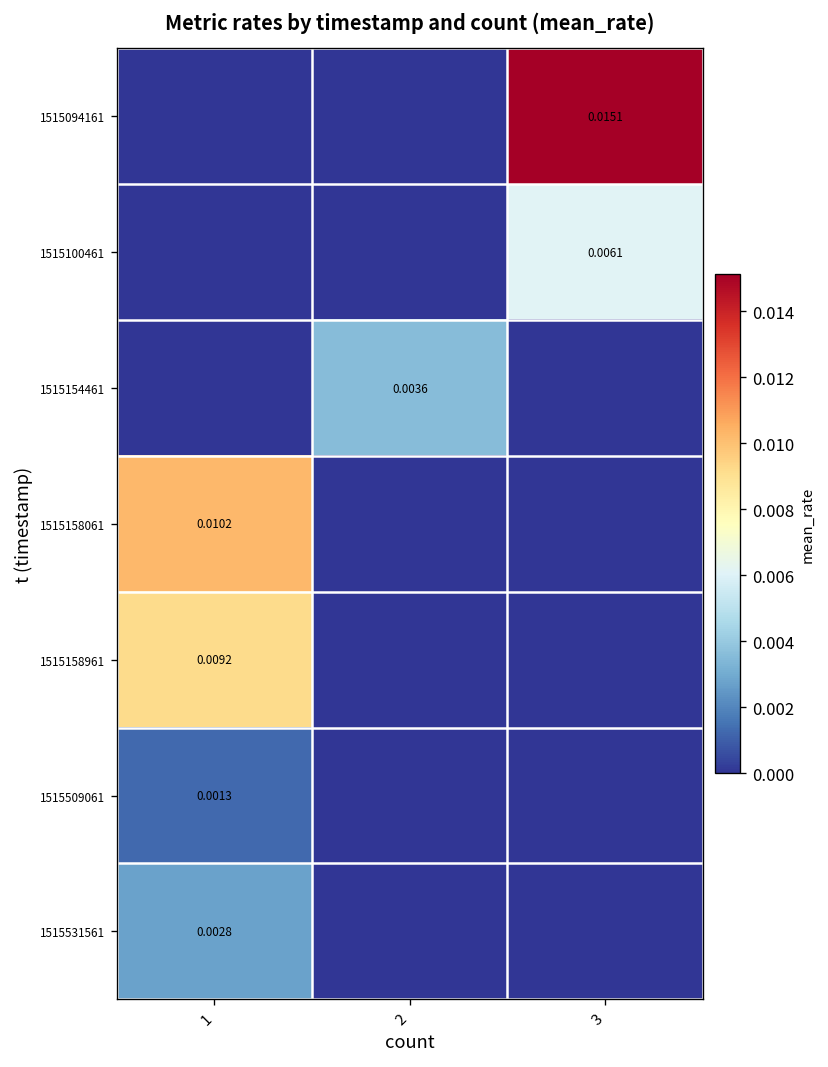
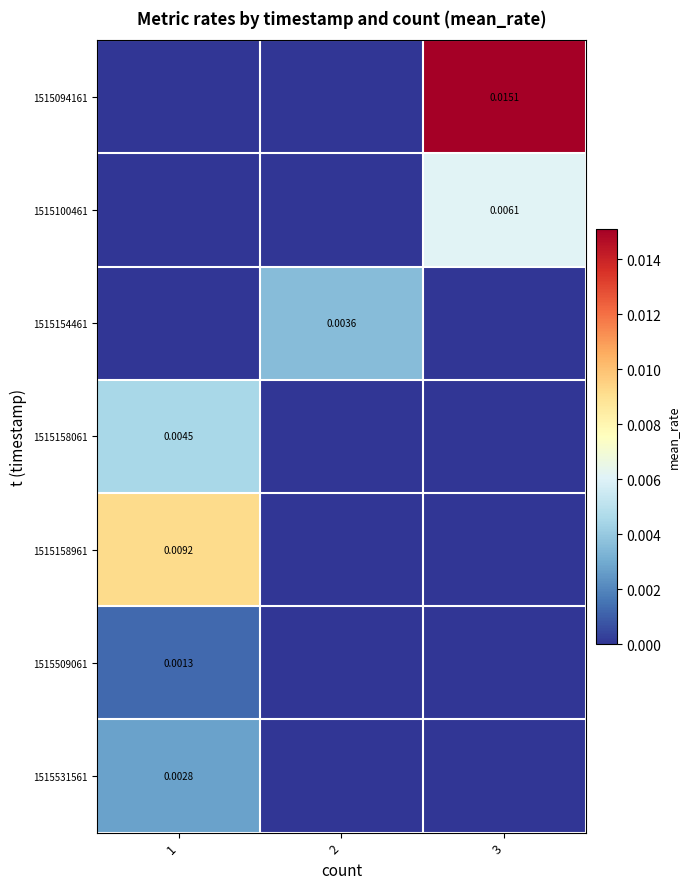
1515158061, 1: 0.0102 -> 0.0045
